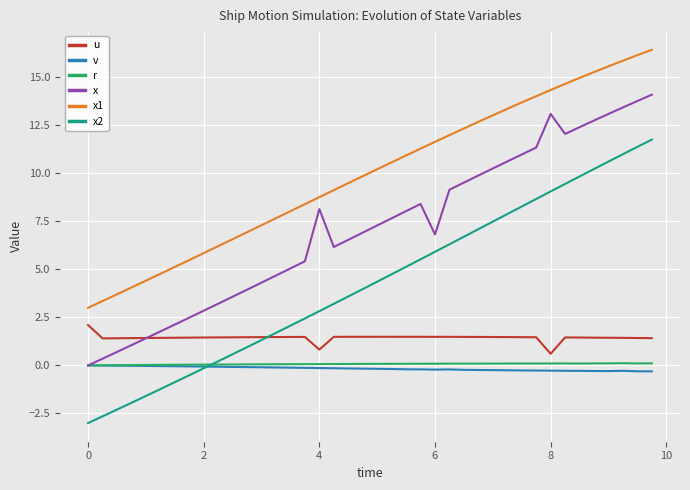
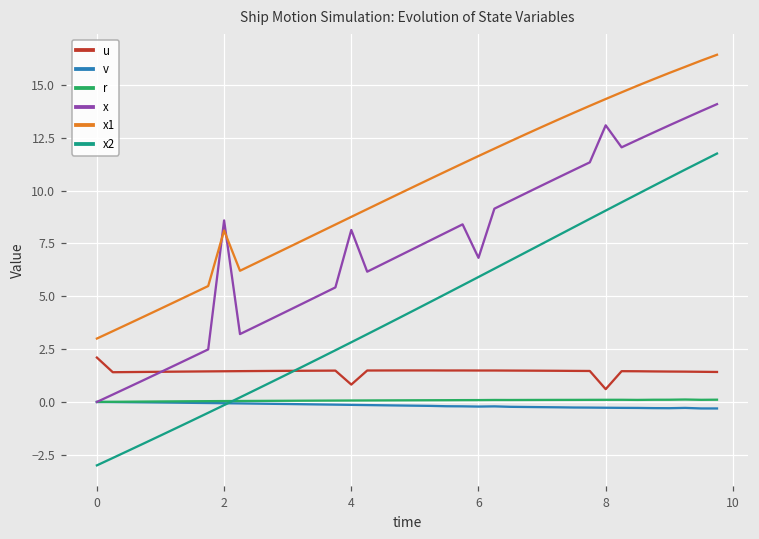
x, 2: 2.8 -> 8.6
x1, 2: 5.8 -> 8.1
